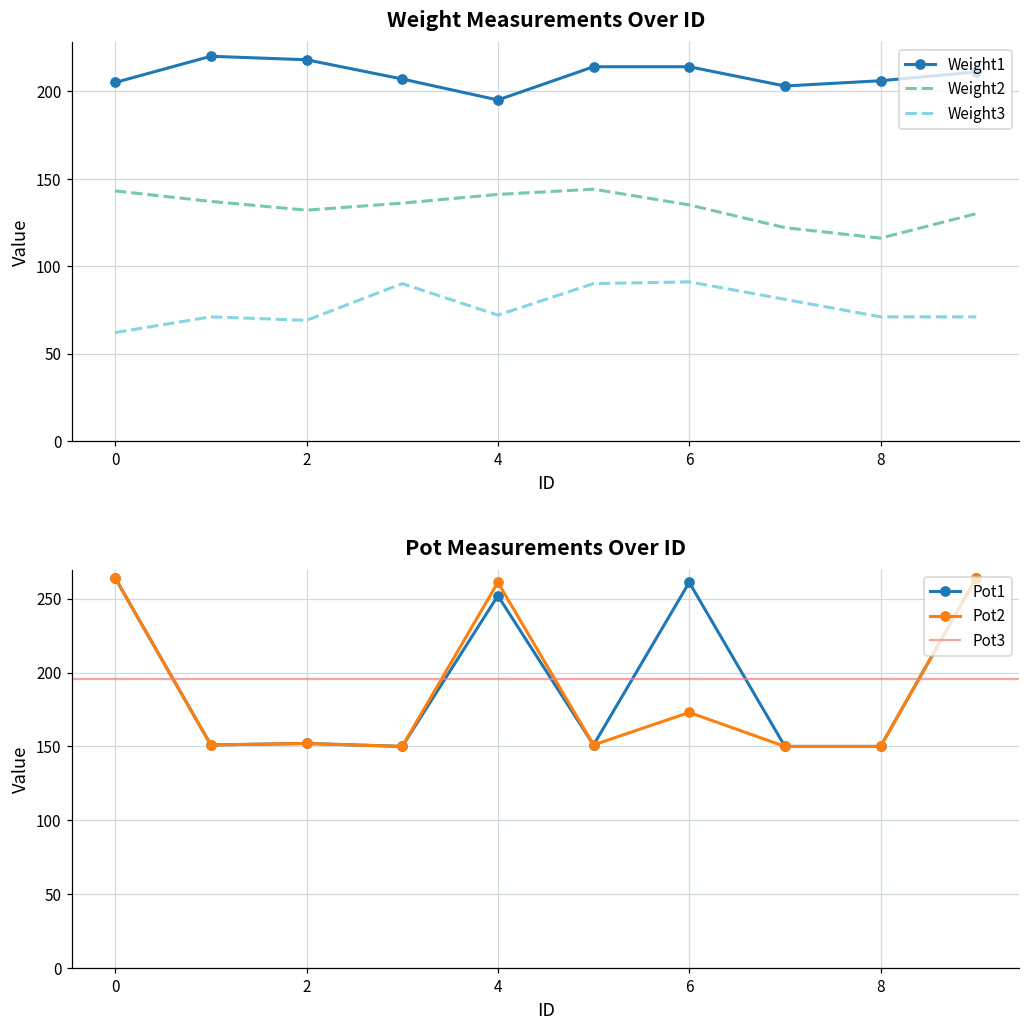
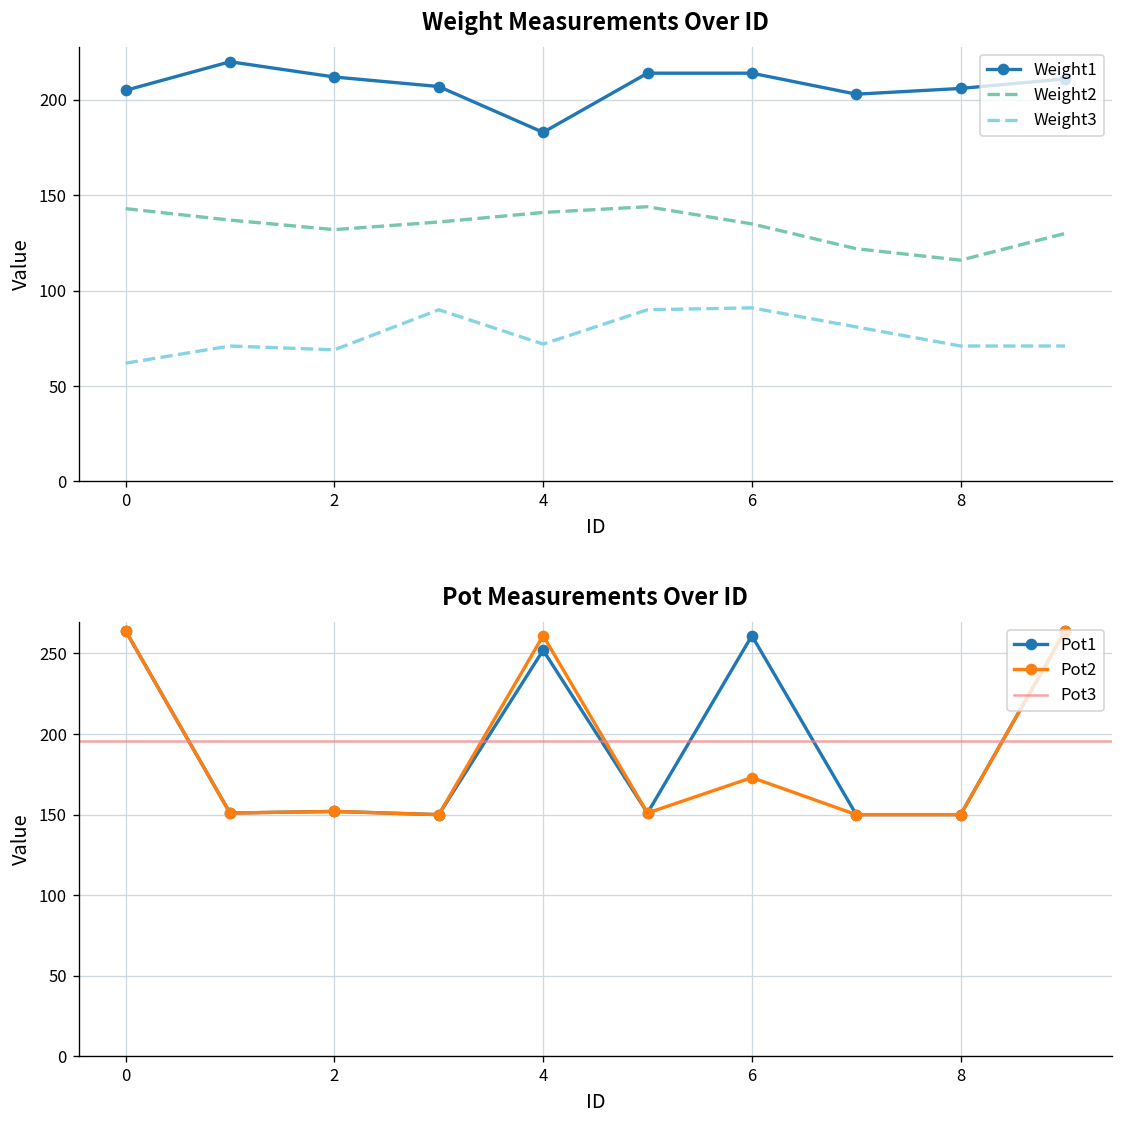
Weight Measurements Over ID, Weight1, 2: 218 -> 212
Weight Measurements Over ID, Weight1, 4: 195 -> 183
